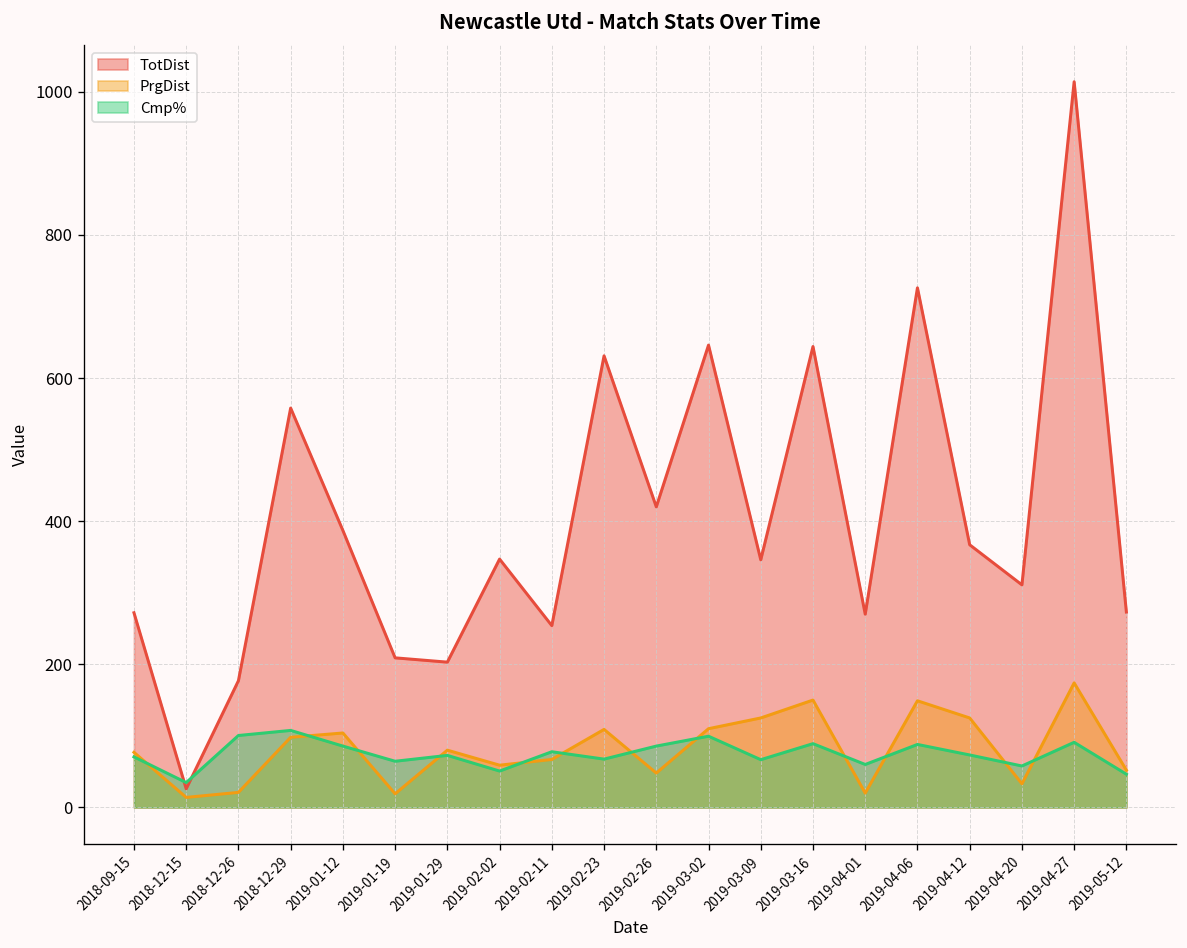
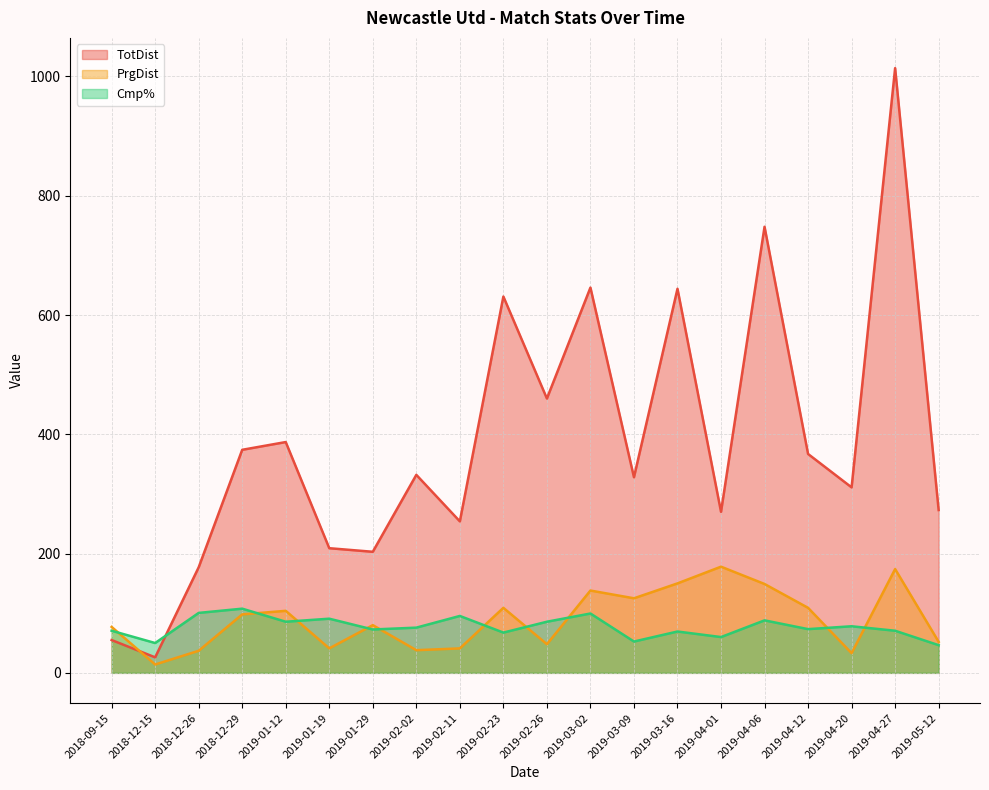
TotDist, 2018-09-15: 270 -> 60
Cmp%, 2018-12-15: 30 -> 50
PrgDist, 2018-12-26: 20 -> 40
TotDist, 2018-12-29: 560 -> 370
PrgDist, 2019-01-19: 20 -> 40
Cmp%, 2019-01-19: 60 -> 90
TotDist, 2019-02-02: 350 -> 330
PrgDist, 2019-02-02: 60 -> 40
Cmp%, 2019-02-02: 50 -> 80
PrgDist, 2019-02-11: 70 -> 40
Cmp%, 2019-02-11: 80 -> 100
TotDist, 2019-02-26: 420 -> 460
PrgDist, 2019-03-02: 110 -> 140
TotDist, 2019-03-09: 350 -> 330
Cmp%, 2019-03-09: 70 -> 50
Cmp%, 2019-03-16: 90 -> 70
PrgDist, 2019-04-01: 20 -> 180
TotDist, 2019-04-06: 730 -> 750
PrgDist, 2019-04-12: 130 -> 110
Cmp%, 2019-04-20: 60 -> 80
Cmp%, 2019-04-27: 90 -> 70
